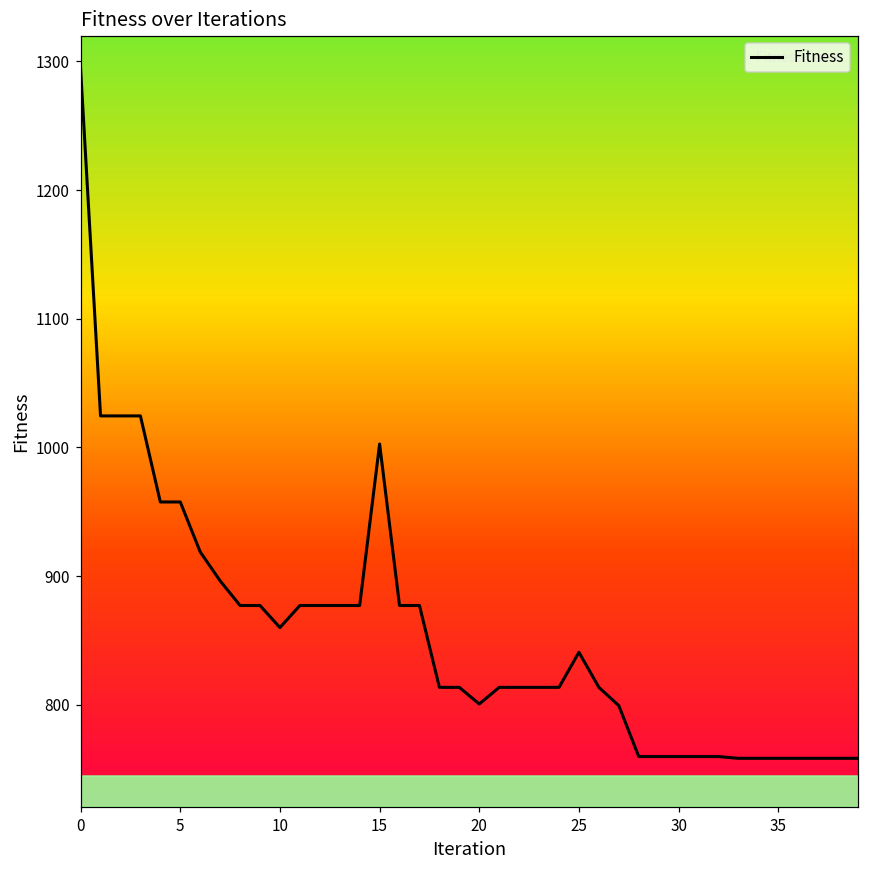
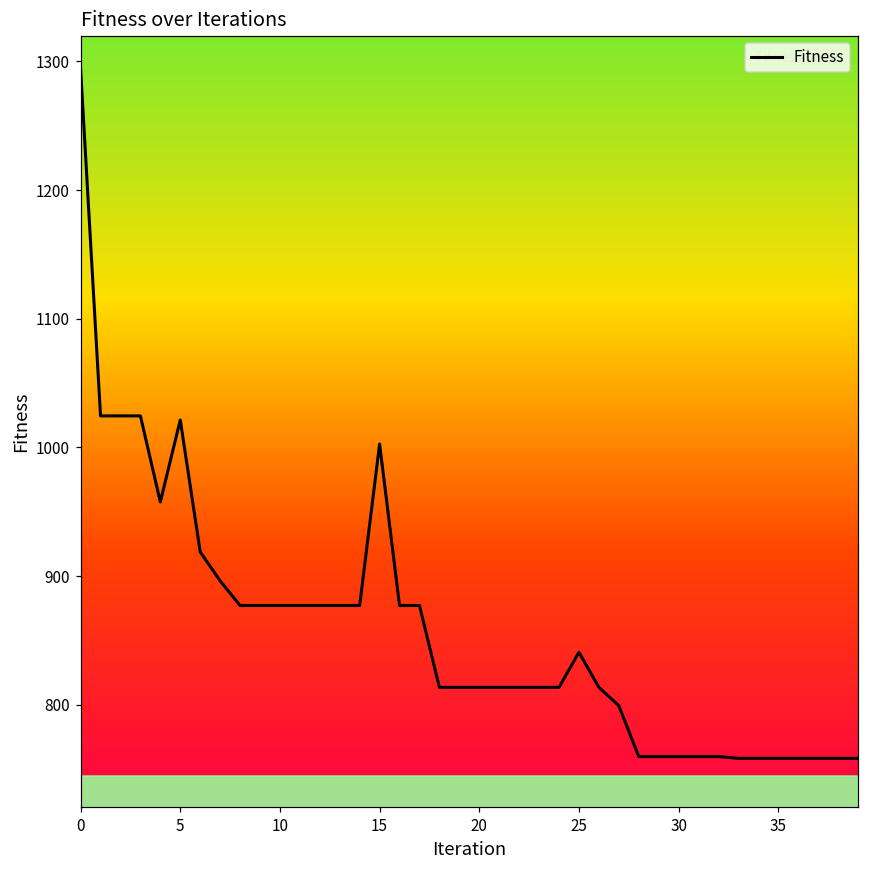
5: 958 -> 1021
10: 860 -> 877
20: 801 -> 813
